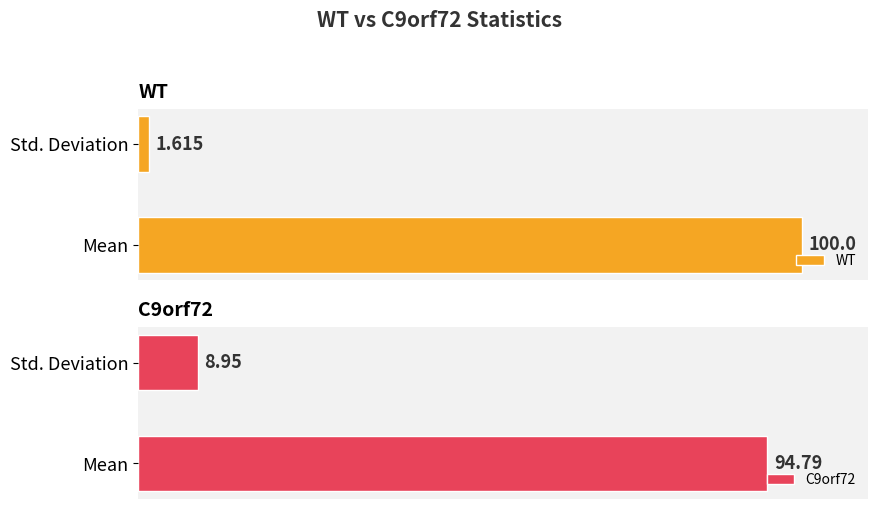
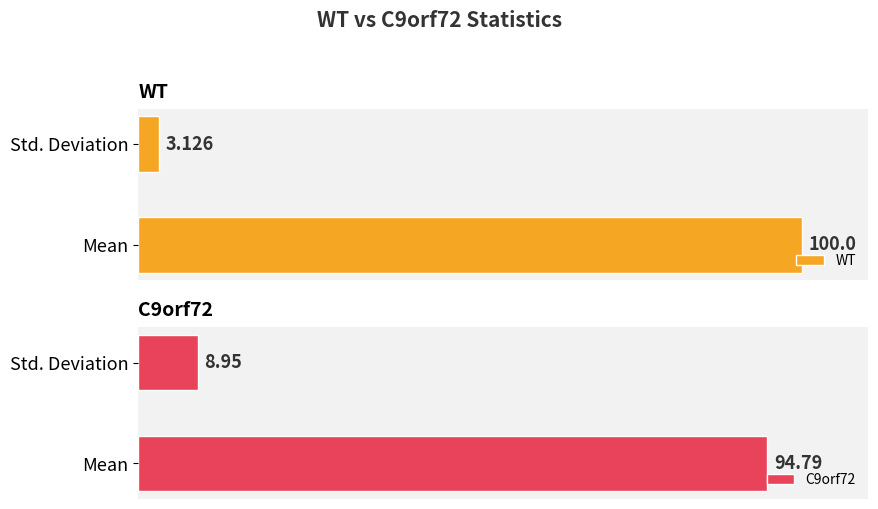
WT, Std. Deviation: 1.615 -> 3.126
